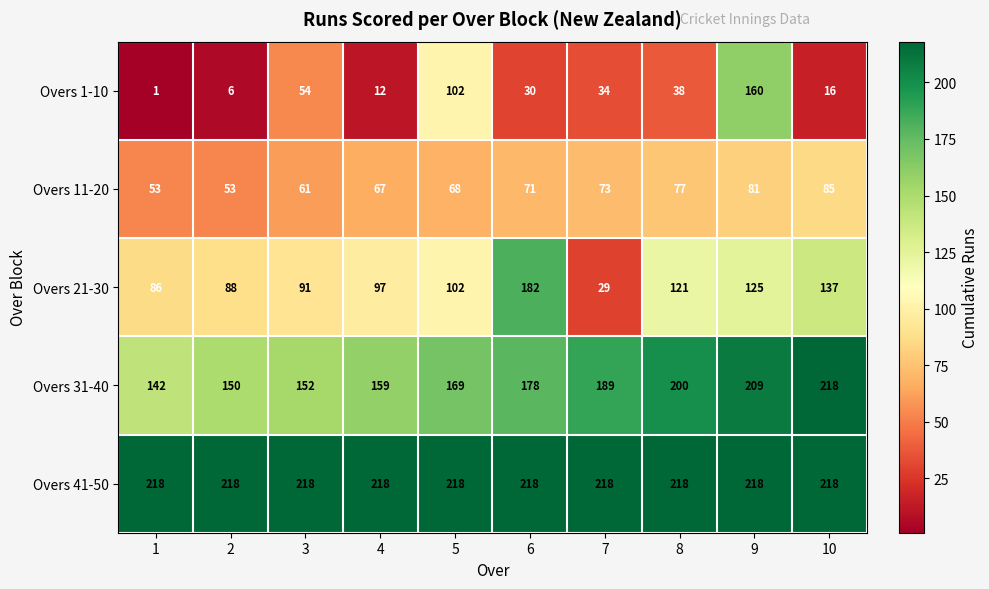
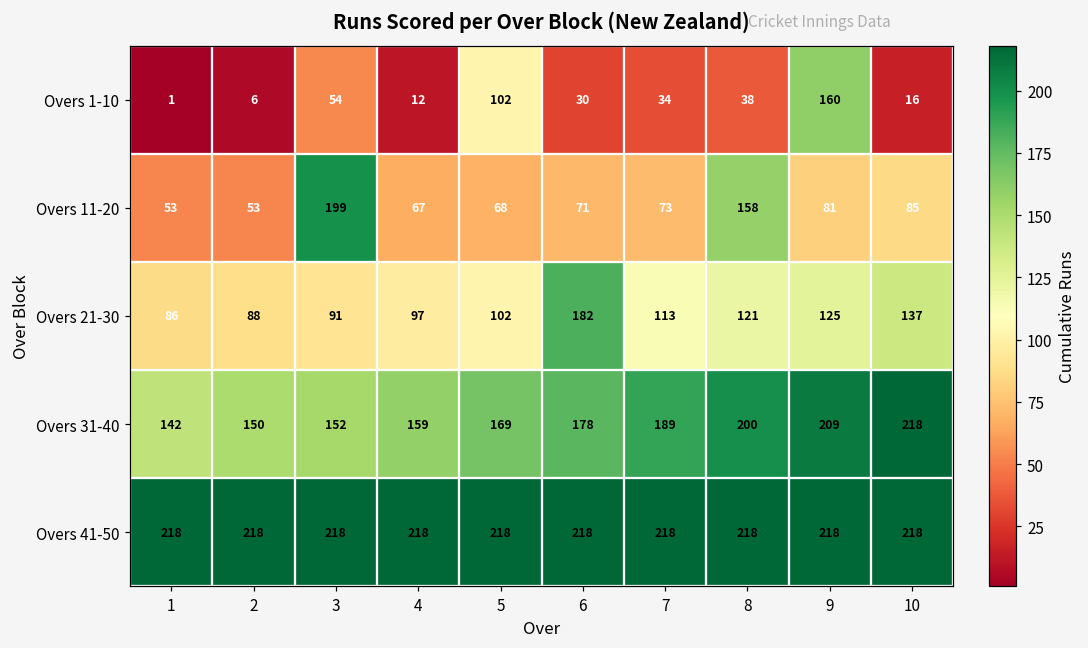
Overs 11-20, 3: 61 -> 199
Overs 11-20, 8: 77 -> 158
Overs 21-30, 7: 29 -> 113
